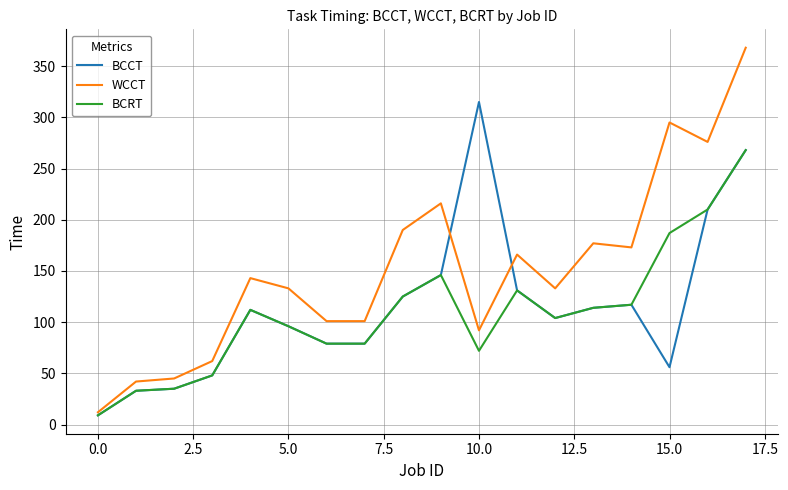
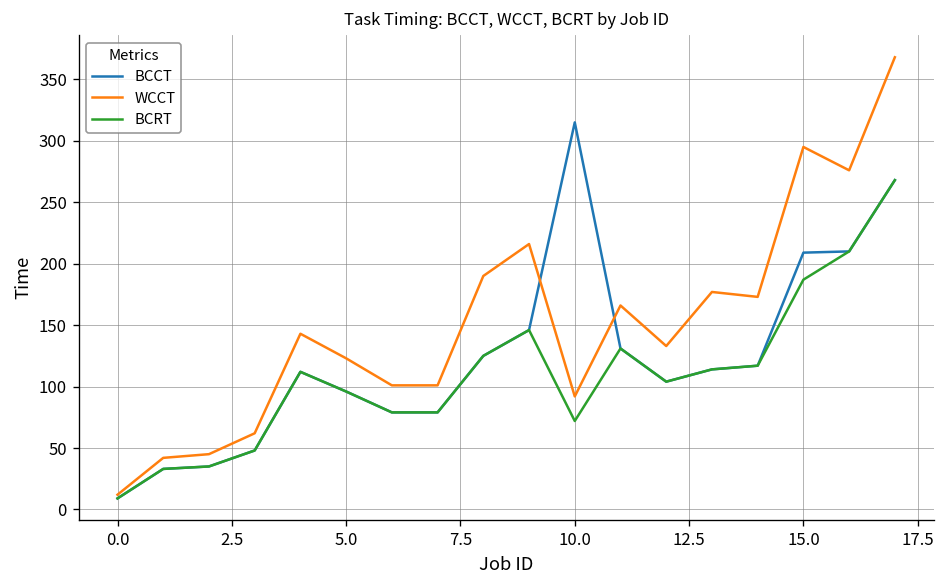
WCCT, 5.0: 133 -> 123
BCCT, 15.0: 56 -> 209
